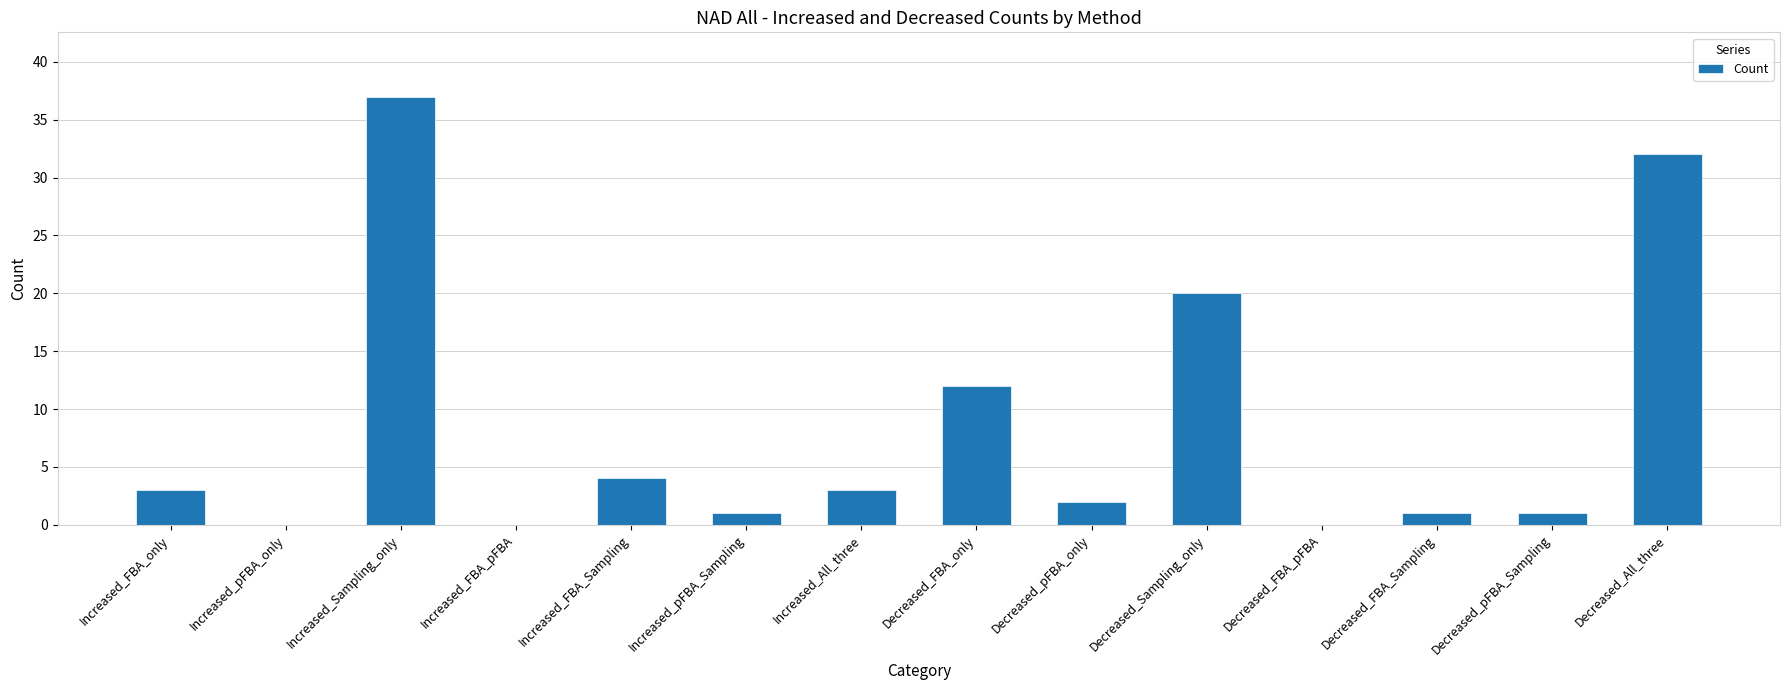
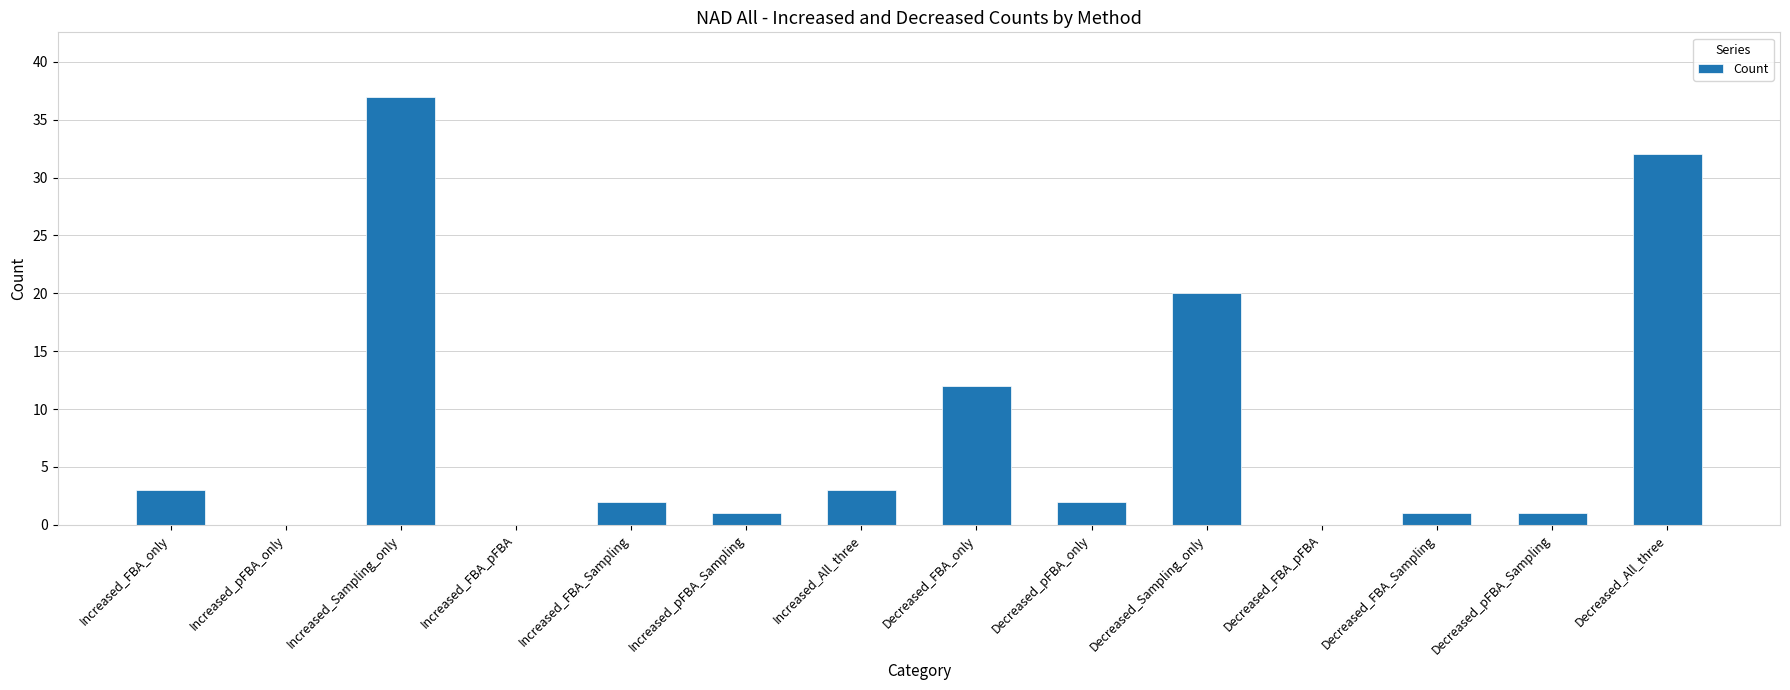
Increased_FBA_Sampling: 4 -> 2
